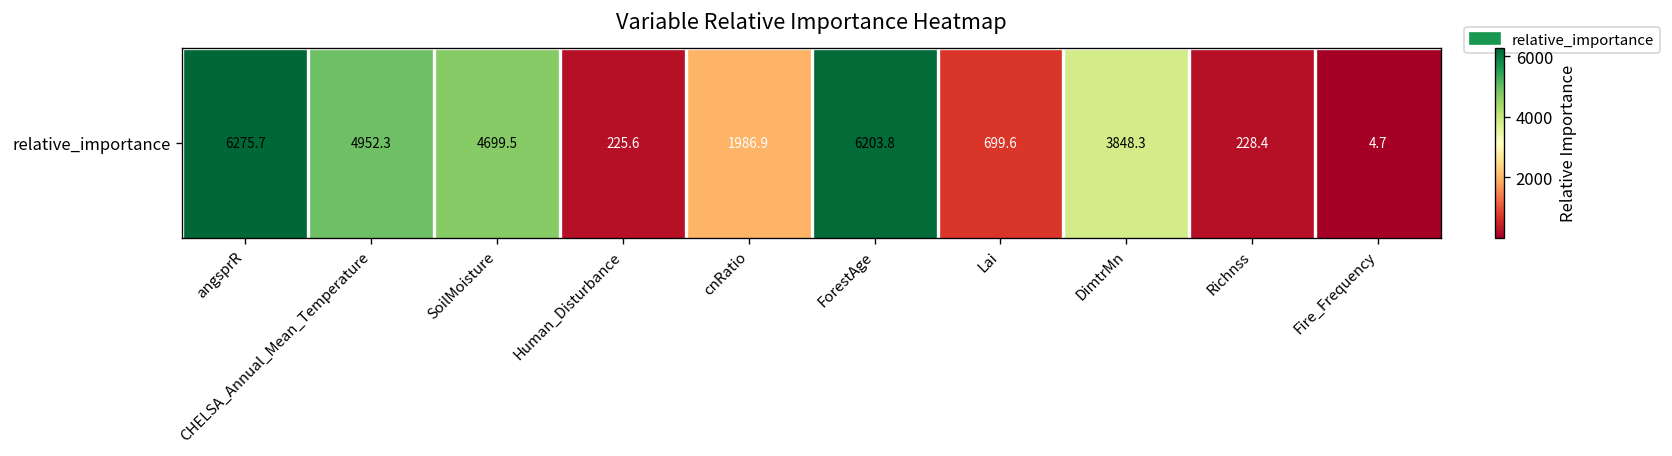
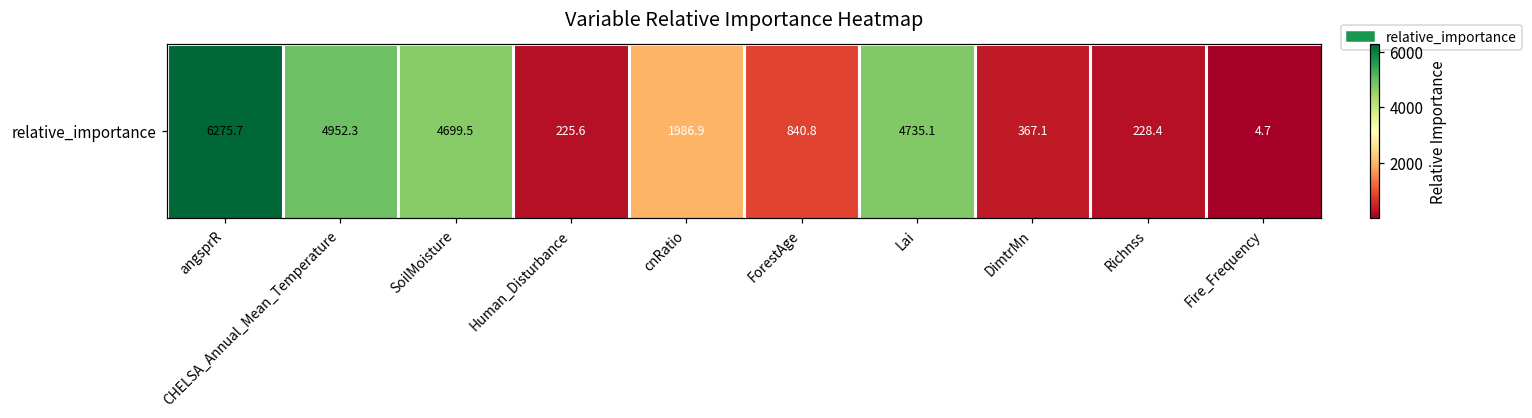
relative_importance, ForestAge: 6203.8 -> 840.8
relative_importance, Lai: 699.6 -> 4735.1
relative_importance, DimtrMn: 3848.3 -> 367.1
